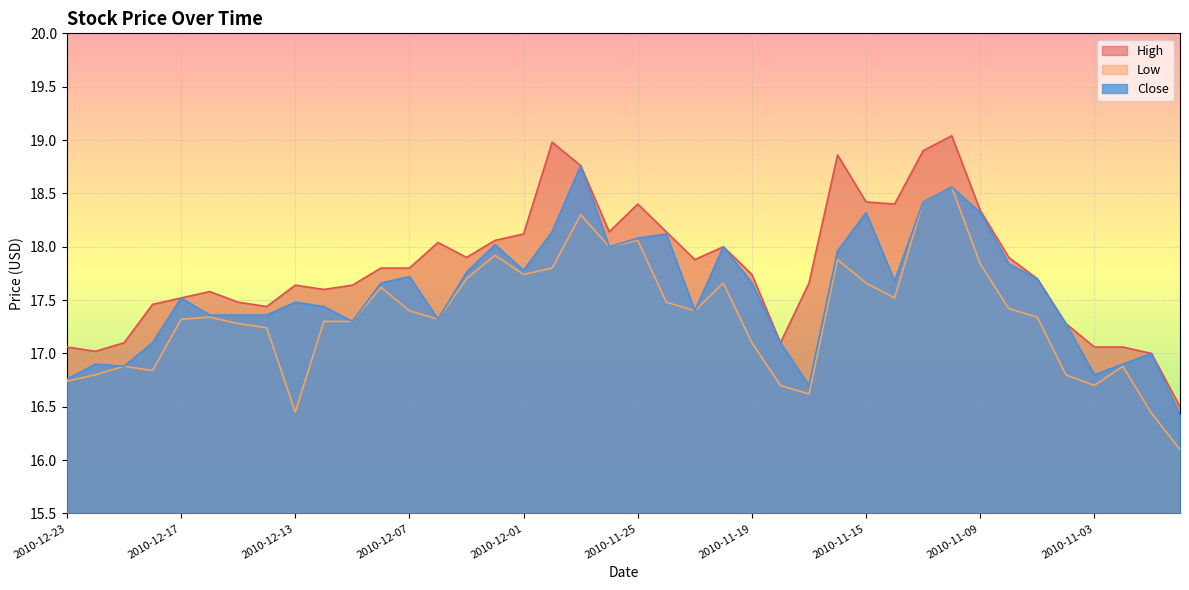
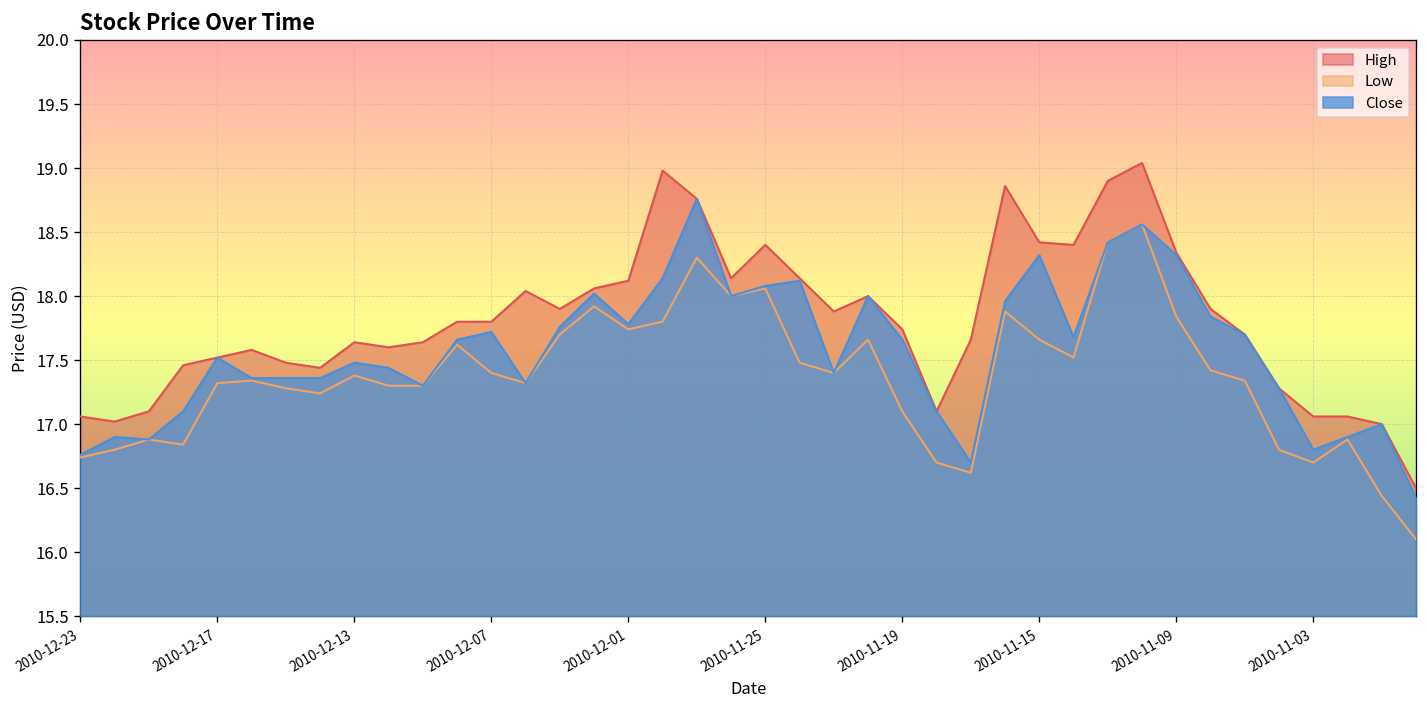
Low, 2010-12-13: 16.45 -> 17.38
